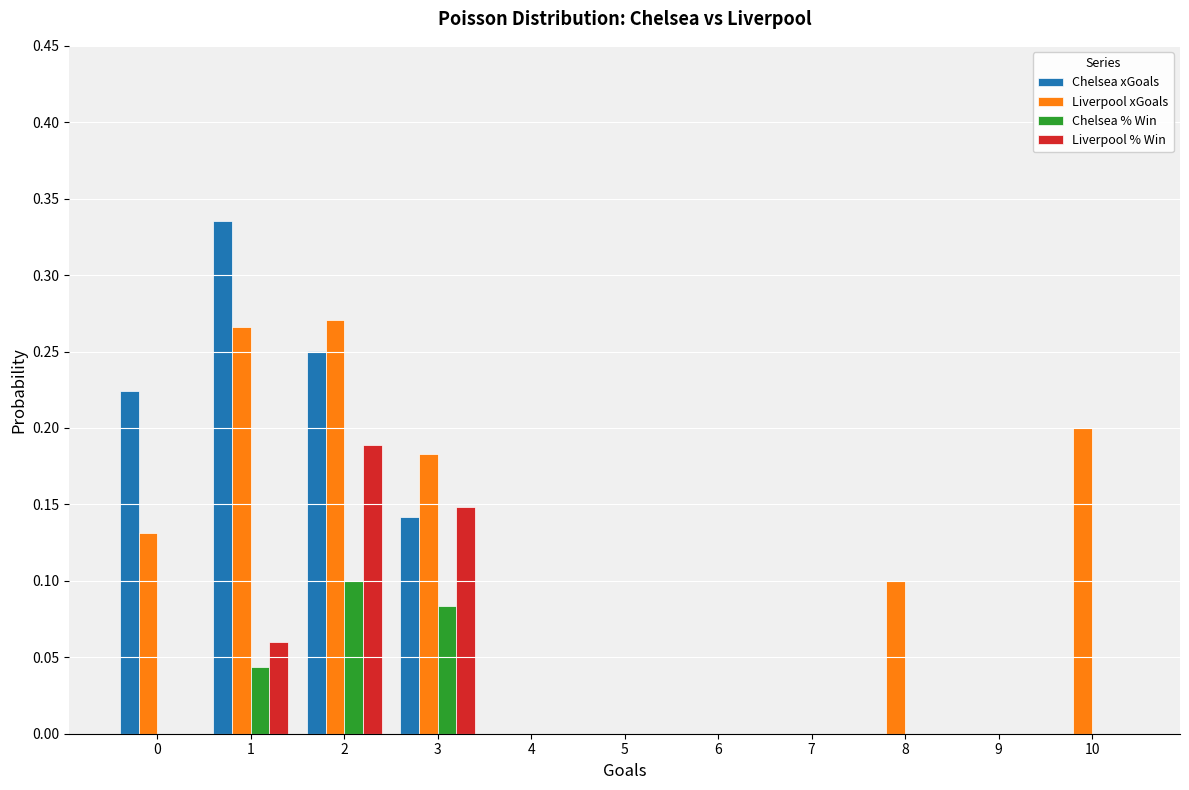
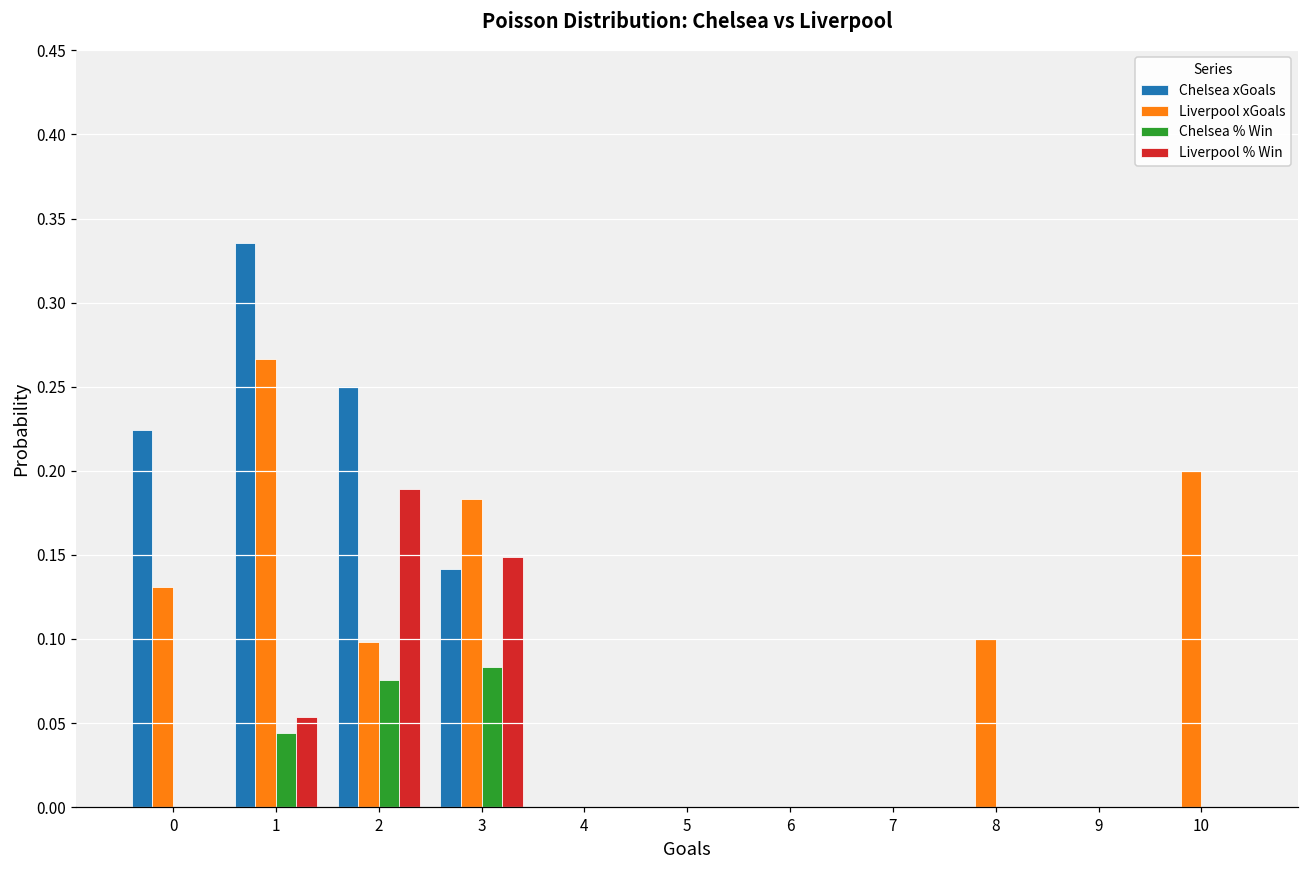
Liverpool % Win, 1: 0.060 -> 0.053
Liverpool xGoals, 2: 0.271 -> 0.098
Chelsea % Win, 2: 0.100 -> 0.076
